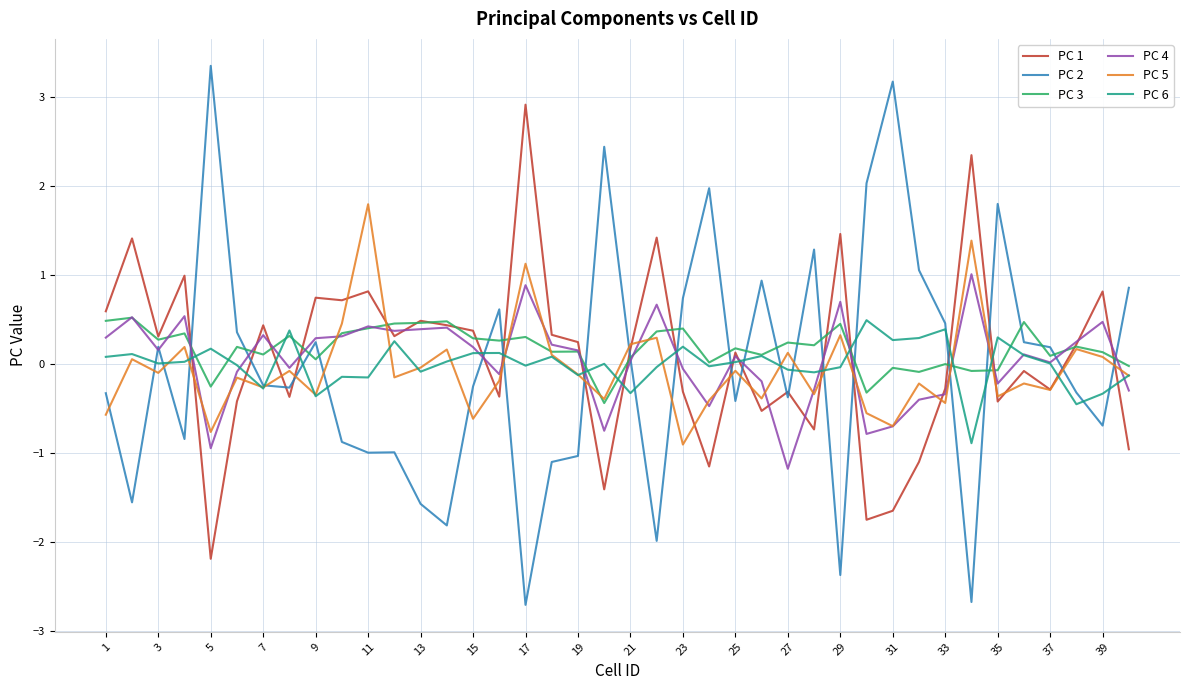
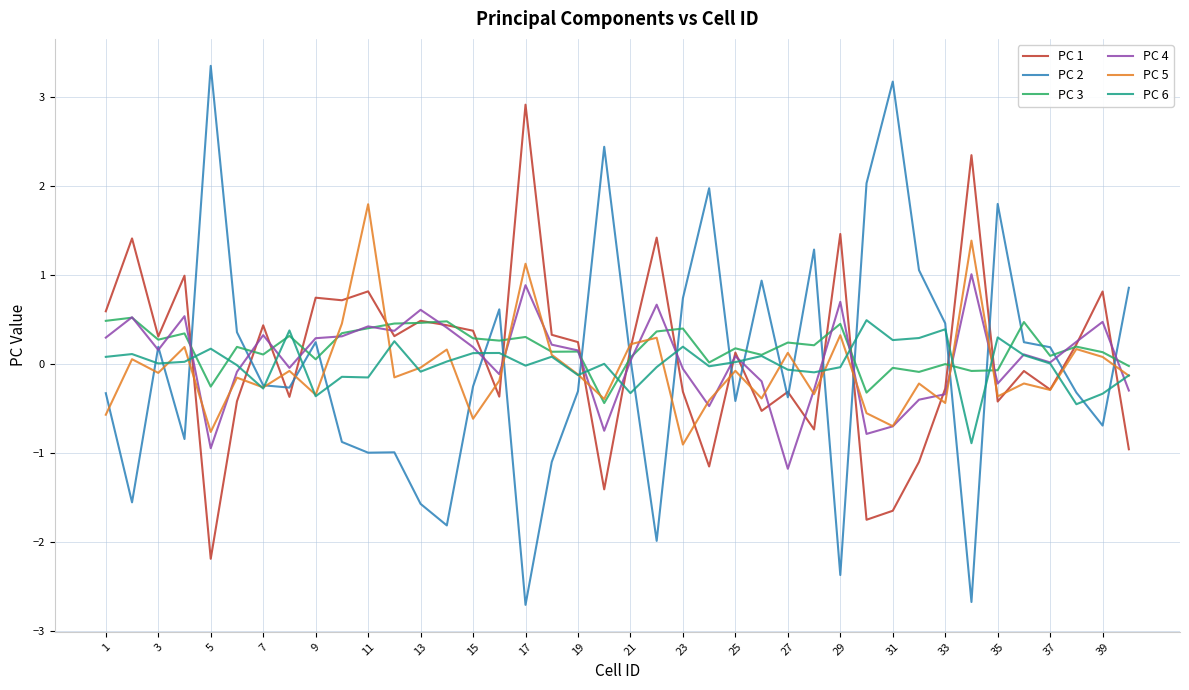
PC 4, 13: 0.4 -> 0.6
PC 2, 19: -1.0 -> -0.3
